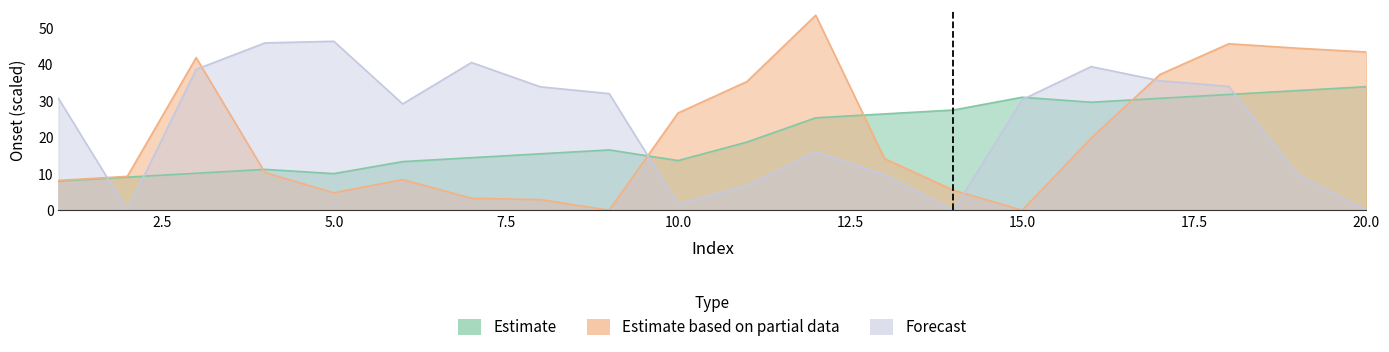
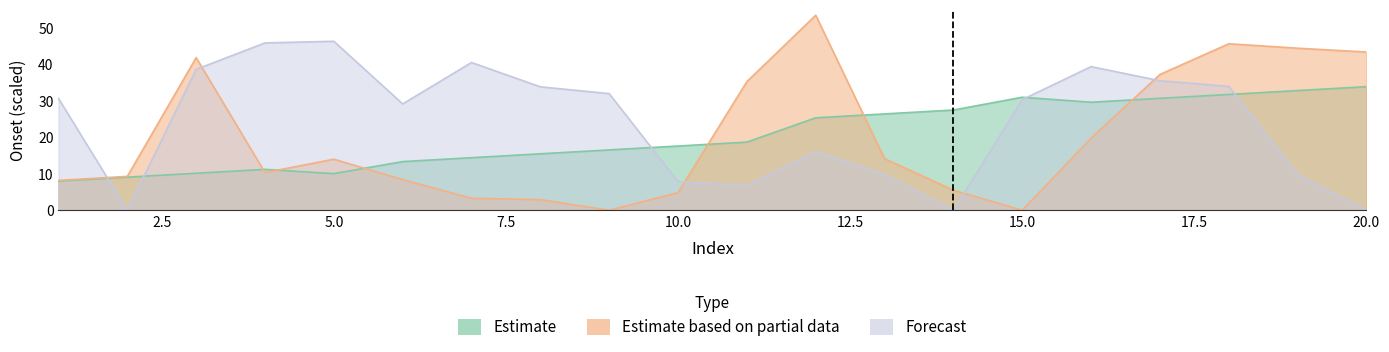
Estimate based on partial data, 5.0: 5 -> 14
Estimate, 10.0: 14 -> 18
Estimate based on partial data, 10.0: 27 -> 5
Forecast, 10.0: 2 -> 8
